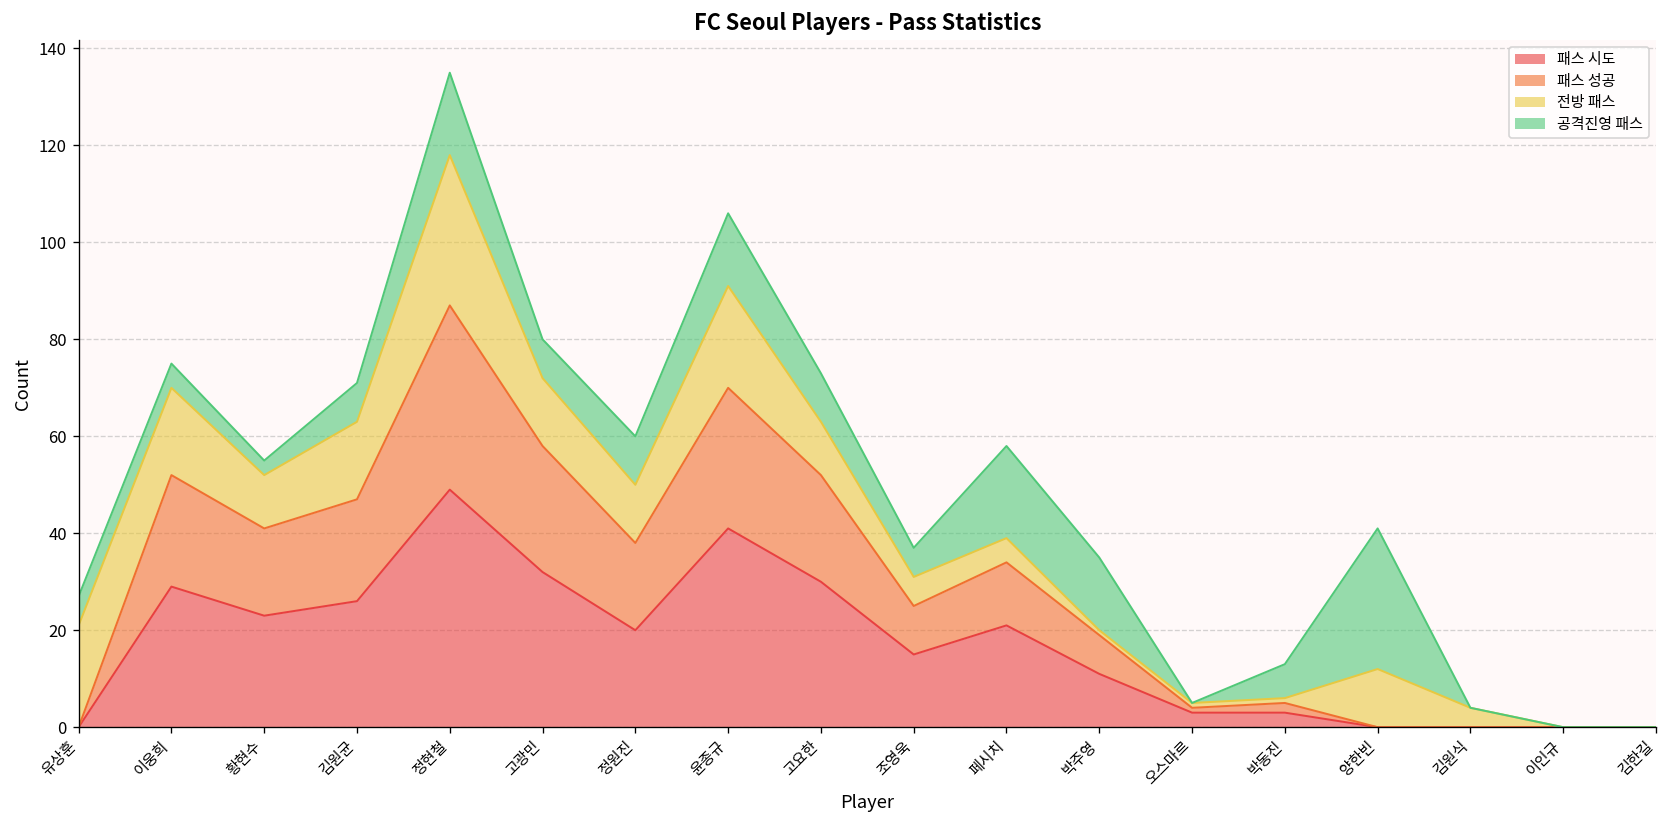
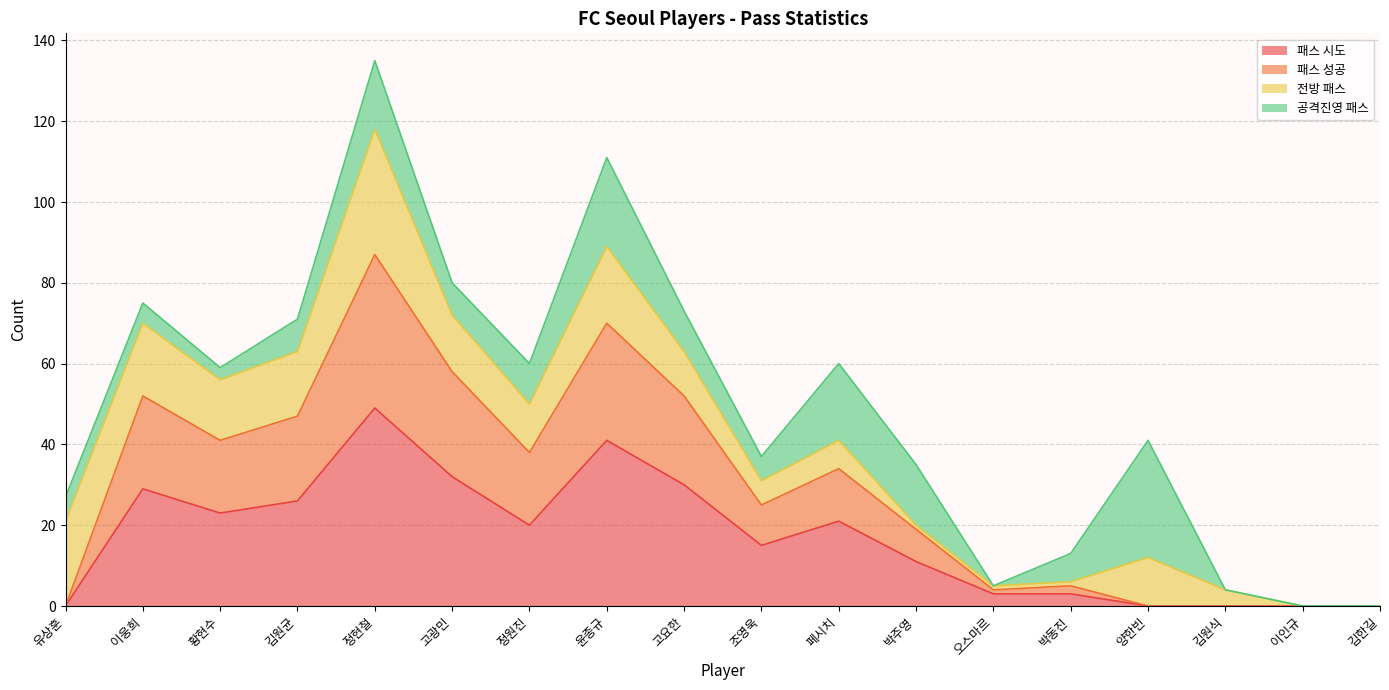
전방 패스, 황현수: 11 -> 15
전방 패스, 윤종규: 21 -> 19
공격진영 패스, 윤종규: 15 -> 22
전방 패스, 페시치: 5 -> 7
